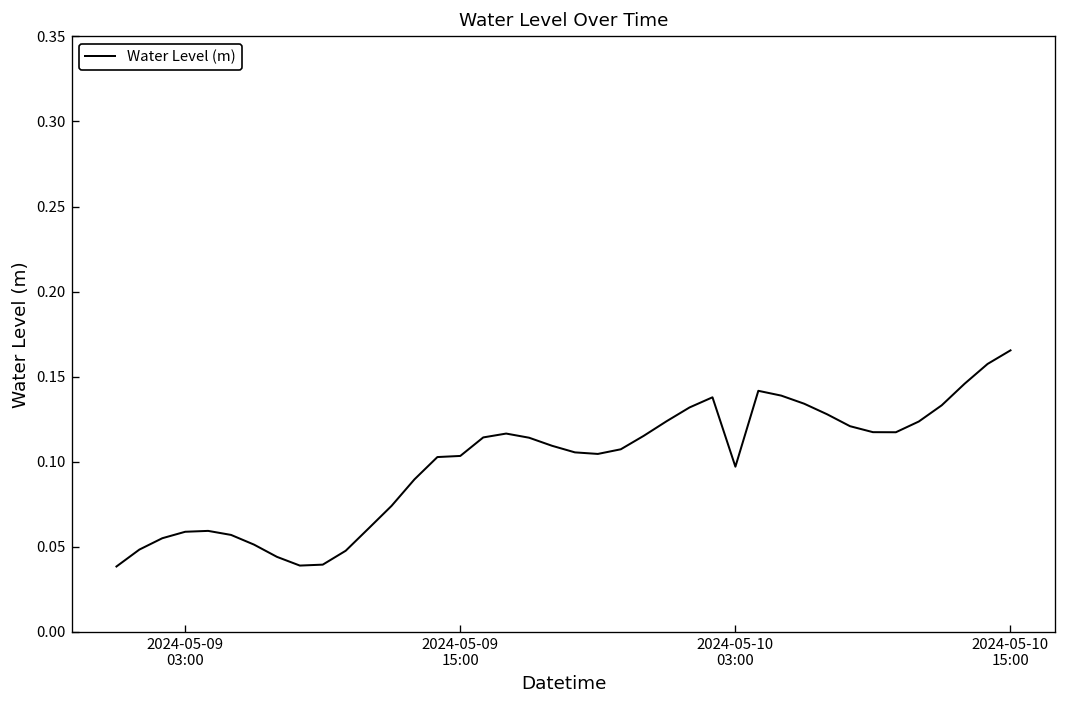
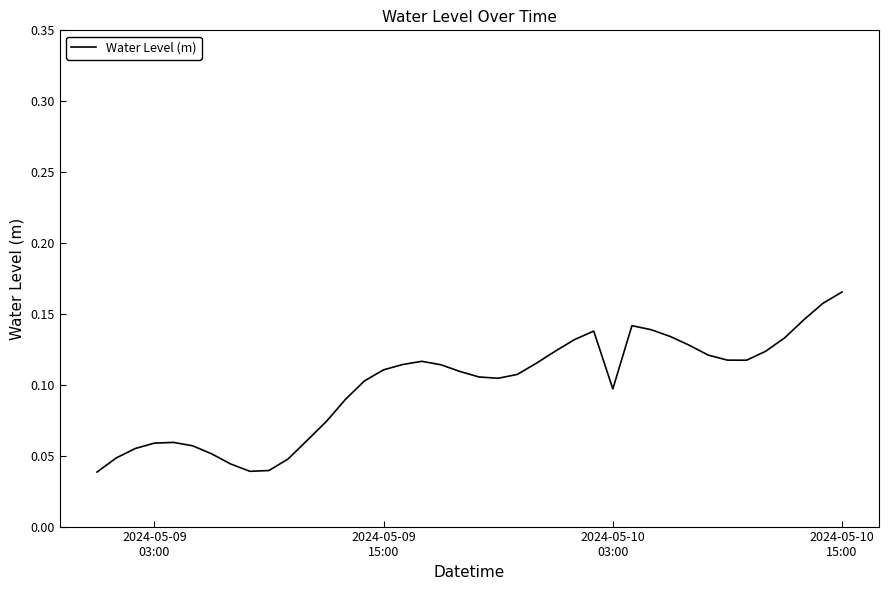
2024-05-09 15:00: 0.103 -> 0.111
